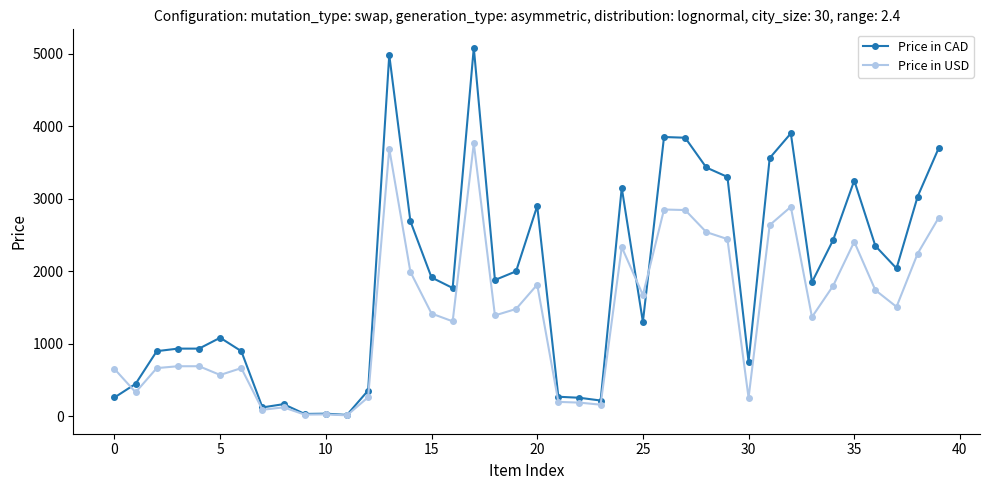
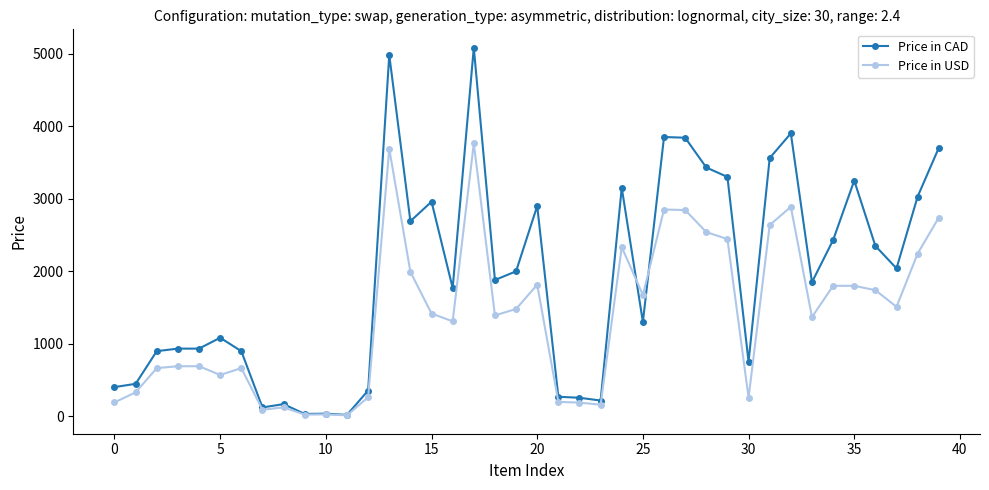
Price in CAD, 0: 300 -> 400
Price in USD, 0: 700 -> 200
Price in CAD, 15: 1900 -> 3000
Price in USD, 35: 2400 -> 1800
